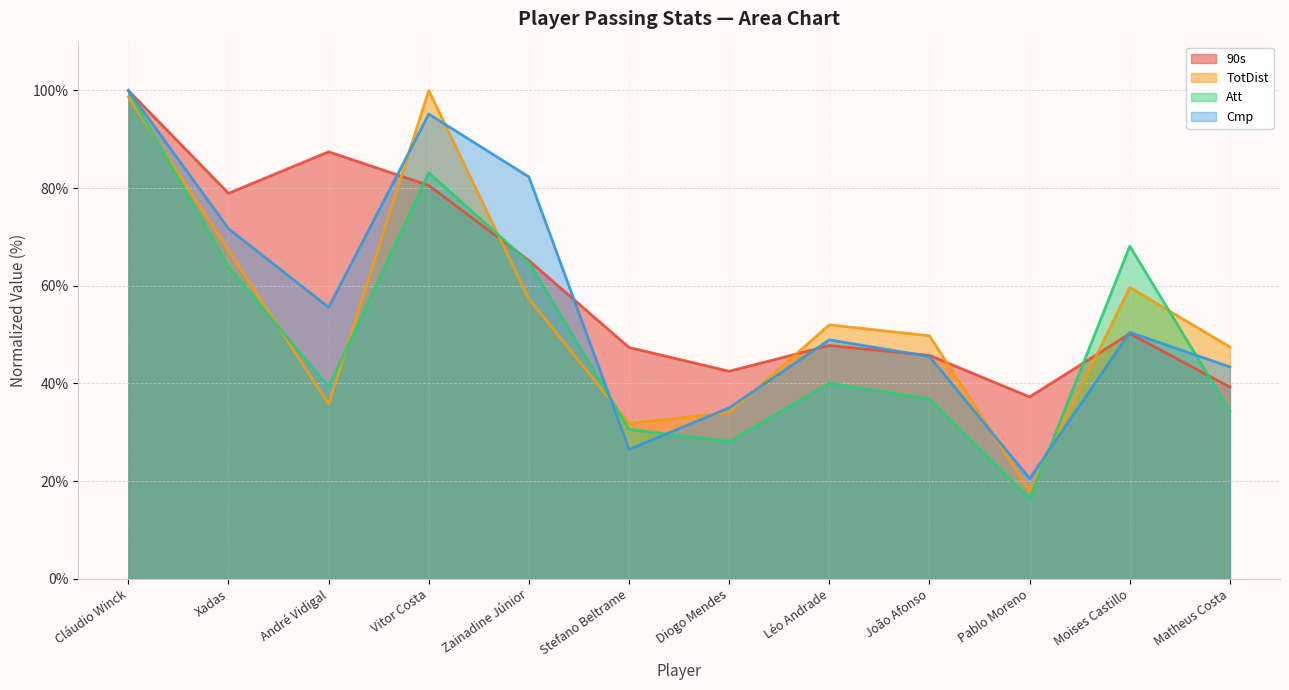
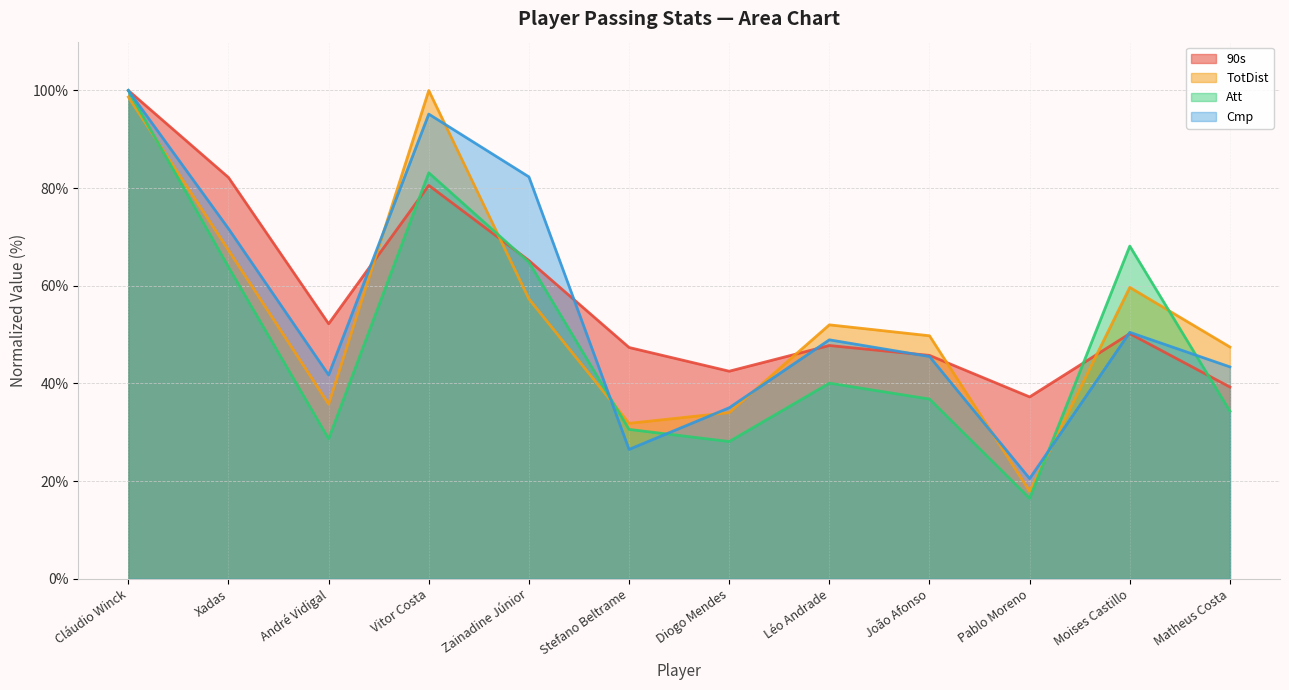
90s, Xadas: 79% -> 82%
90s, André Vidigal: 87% -> 52%
Att, André Vidigal: 39% -> 29%
Cmp, André Vidigal: 56% -> 42%
